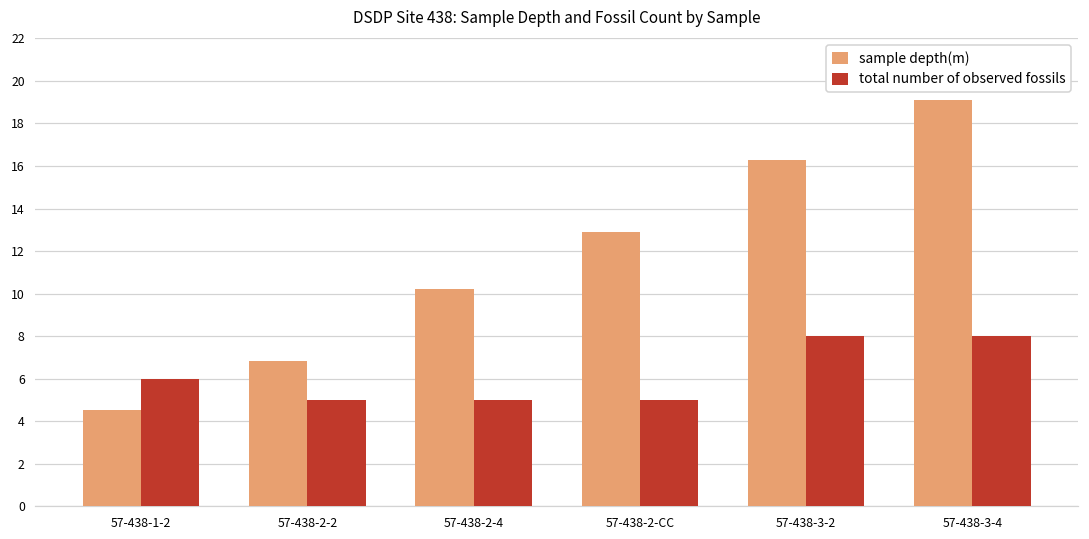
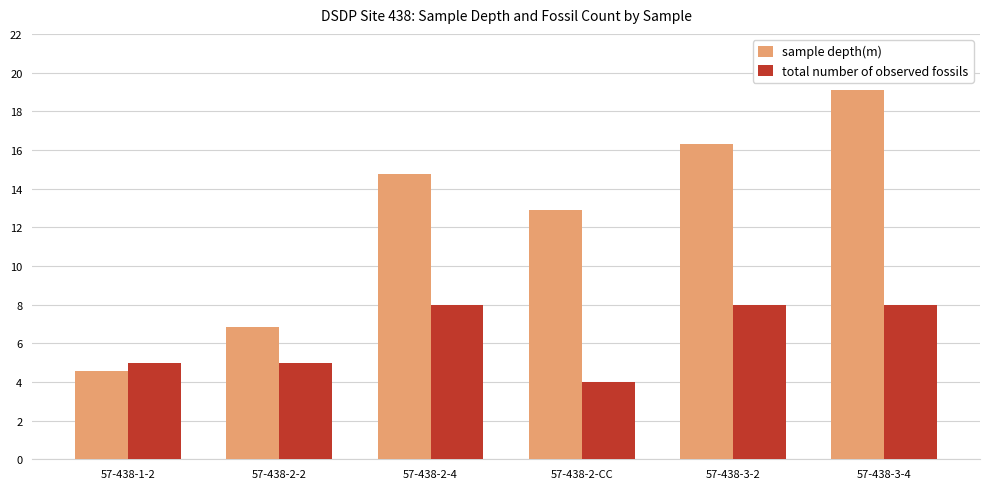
total number of observed fossils, 57-438-1-2: 6 -> 5
sample depth(m), 57-438-2-4: 10.2 -> 14.8
total number of observed fossils, 57-438-2-4: 5 -> 8
total number of observed fossils, 57-438-2-CC: 5 -> 4
